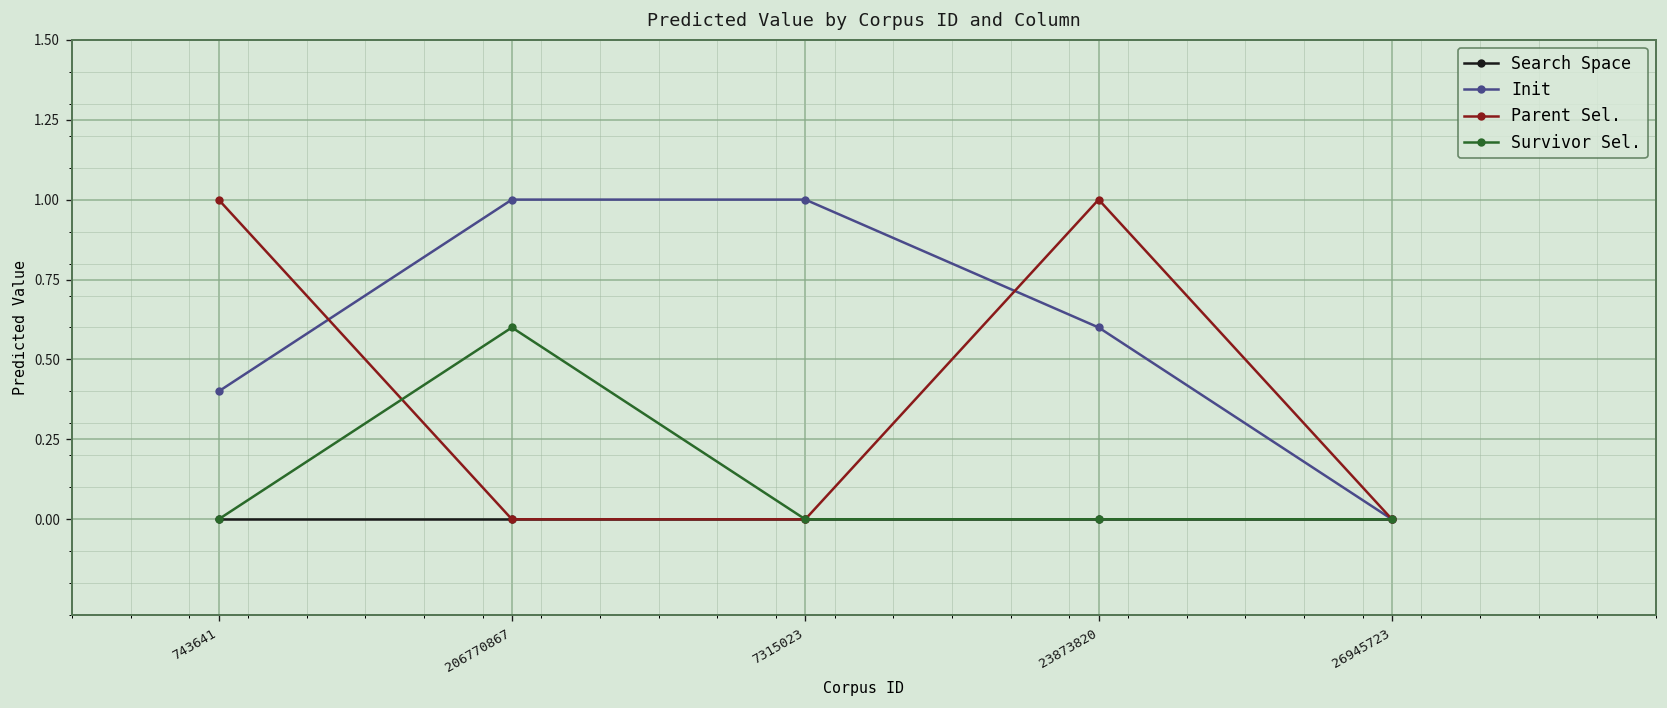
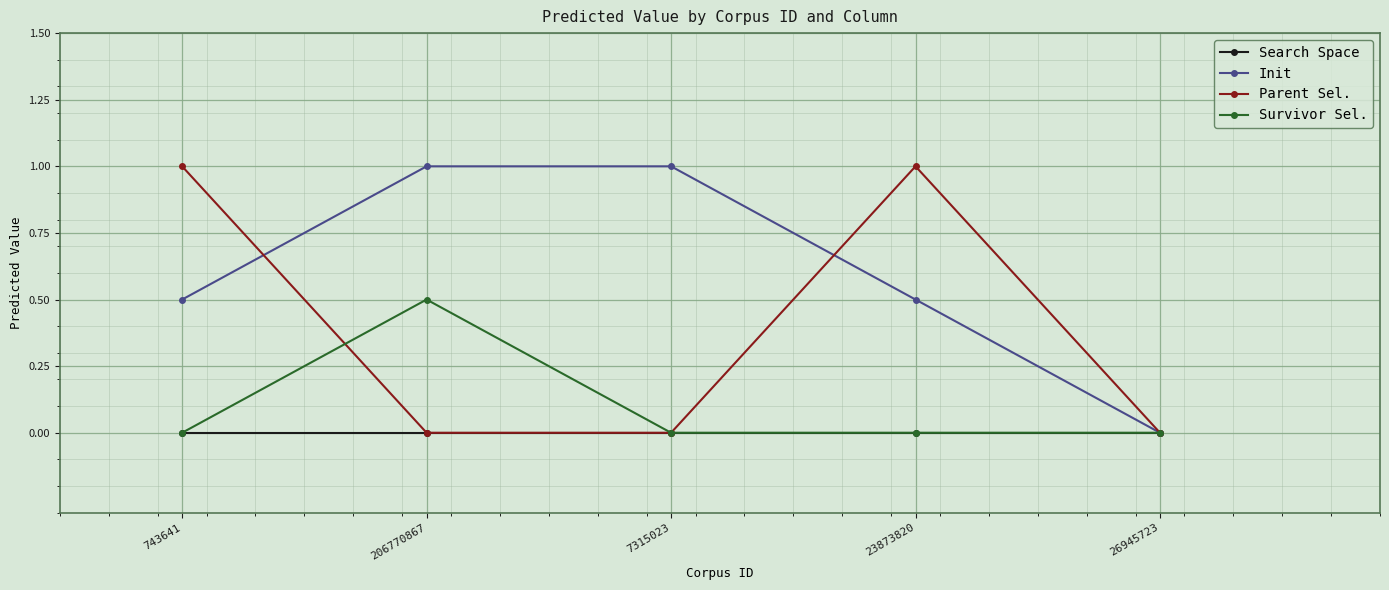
Init, 743641: 0.4 -> 0.5
Survivor Sel., 206770867: 0.6 -> 0.5
Init, 23873820: 0.6 -> 0.5
